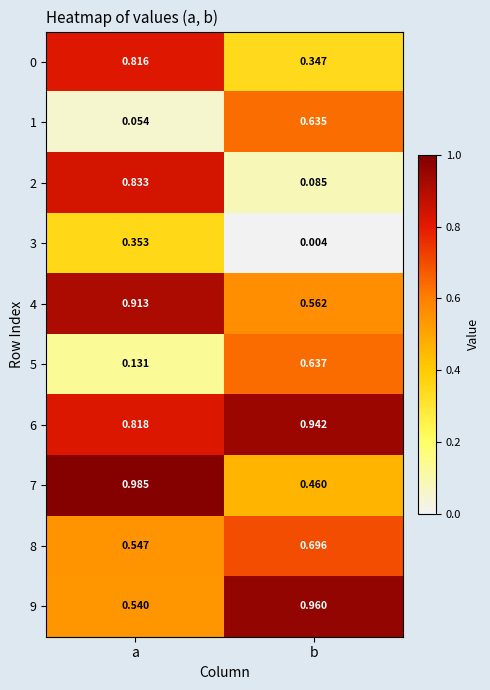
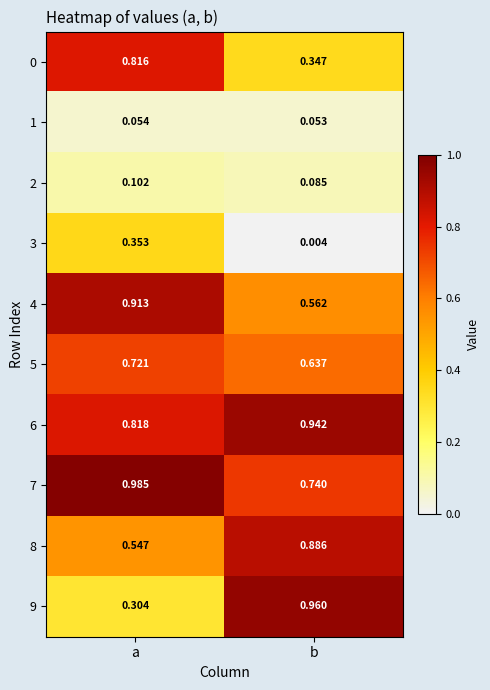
1, b: 0.635 -> 0.053
2, a: 0.833 -> 0.102
5, a: 0.131 -> 0.721
7, b: 0.460 -> 0.740
8, b: 0.696 -> 0.886
9, a: 0.540 -> 0.304
